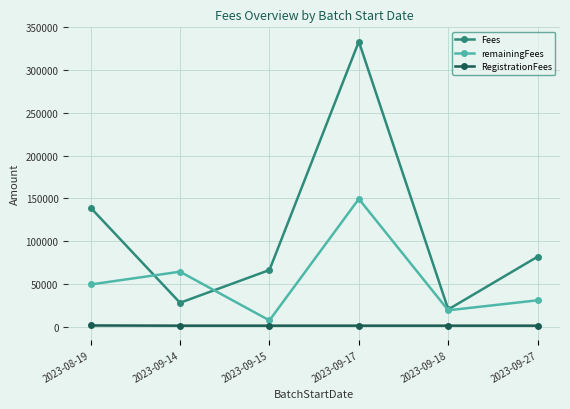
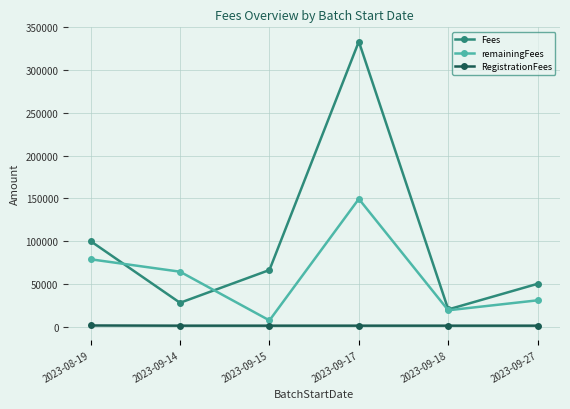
Fees, 2023-08-19: 140000 -> 100000
remainingFees, 2023-08-19: 50000 -> 80000
Fees, 2023-09-27: 80000 -> 50000
